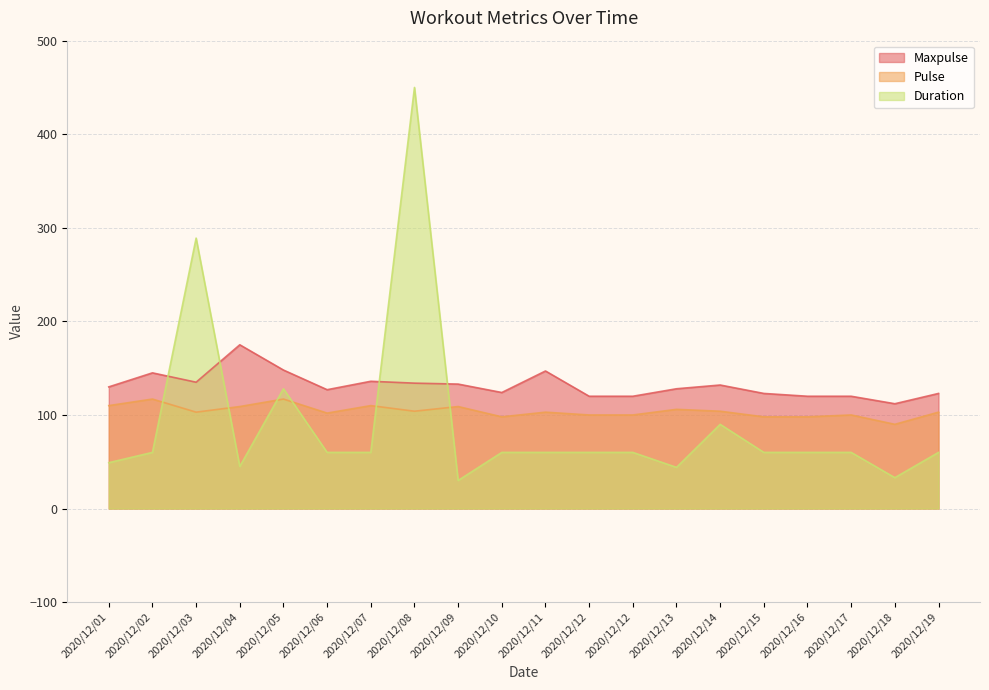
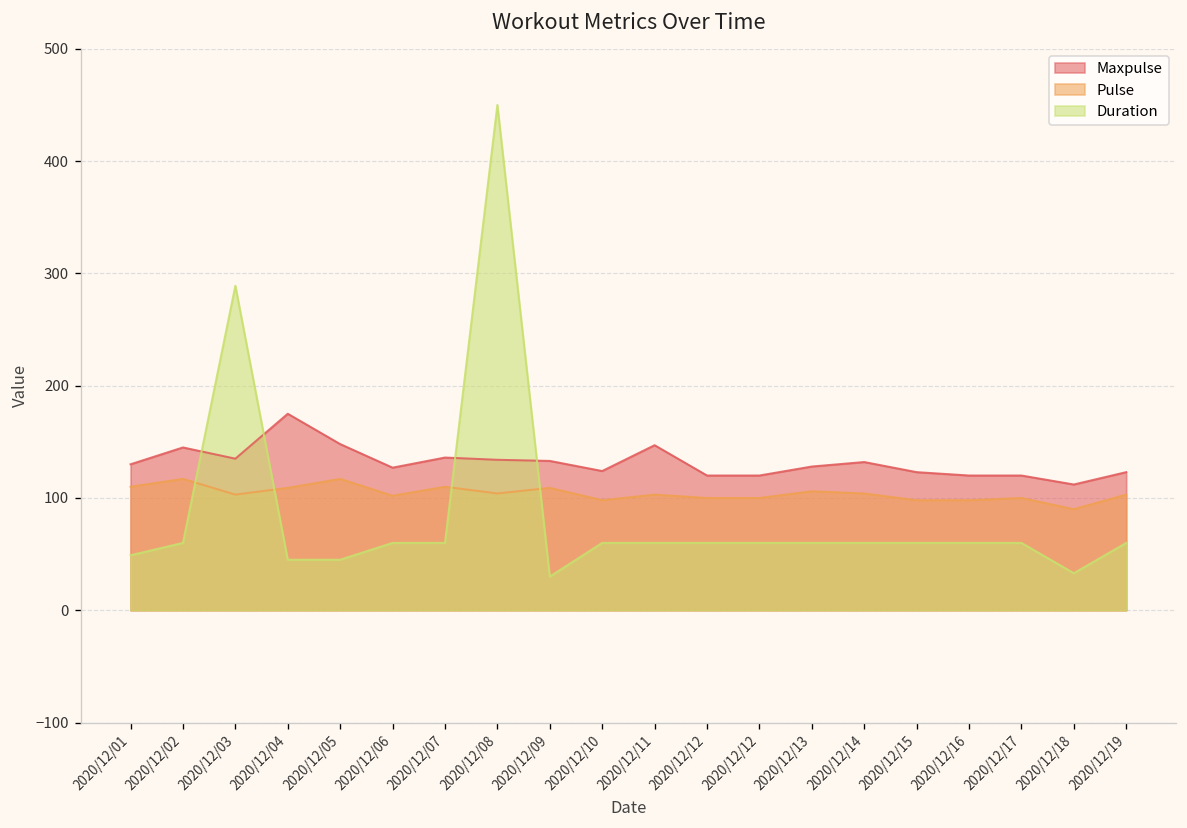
Duration, 2020/12/05: 130 -> 50
Duration, 2020/12/13: 40 -> 60
Duration, 2020/12/14: 90 -> 60
